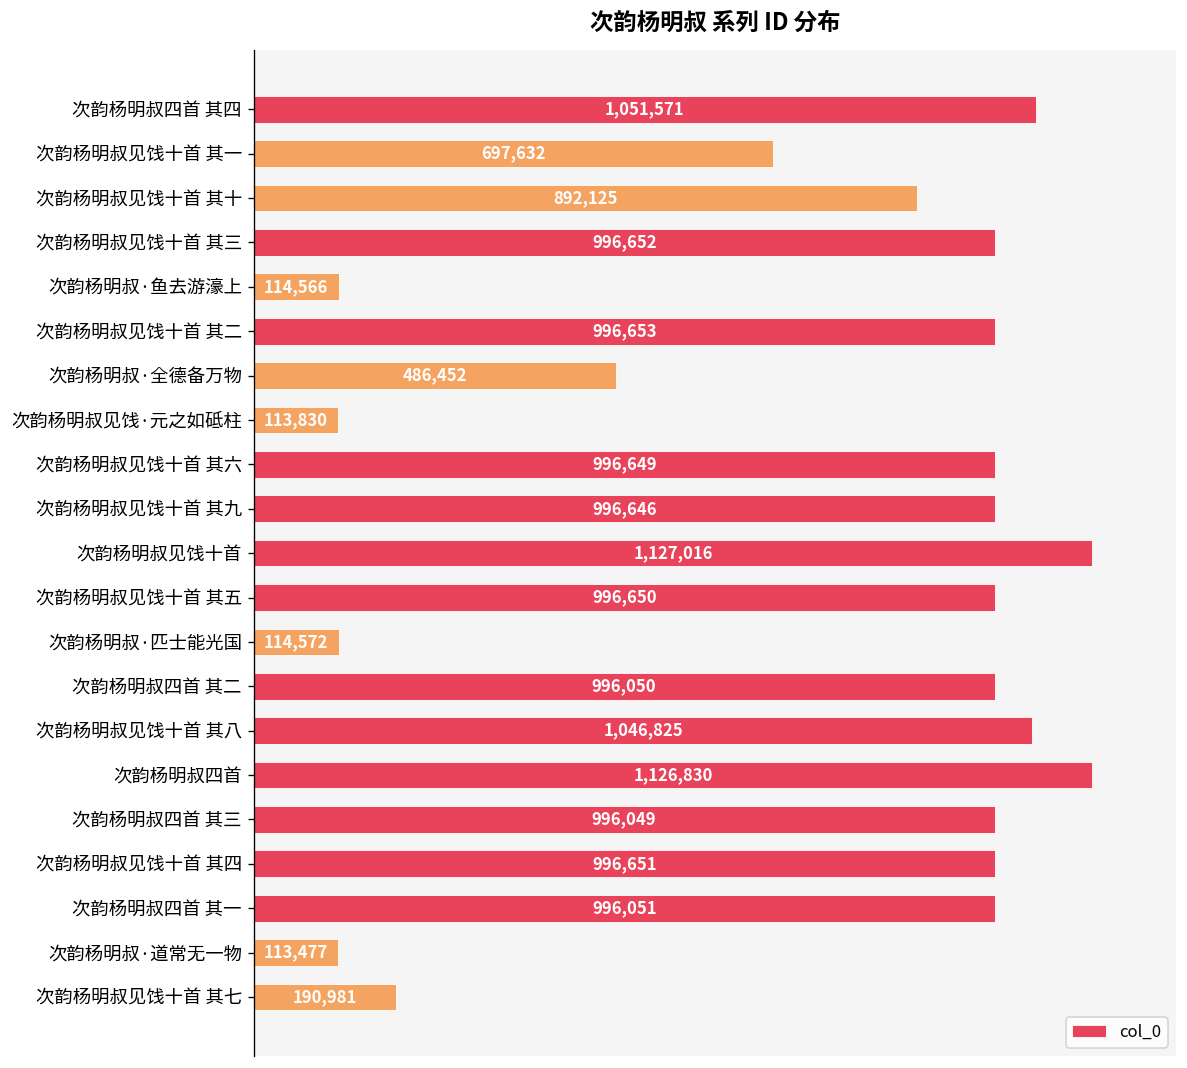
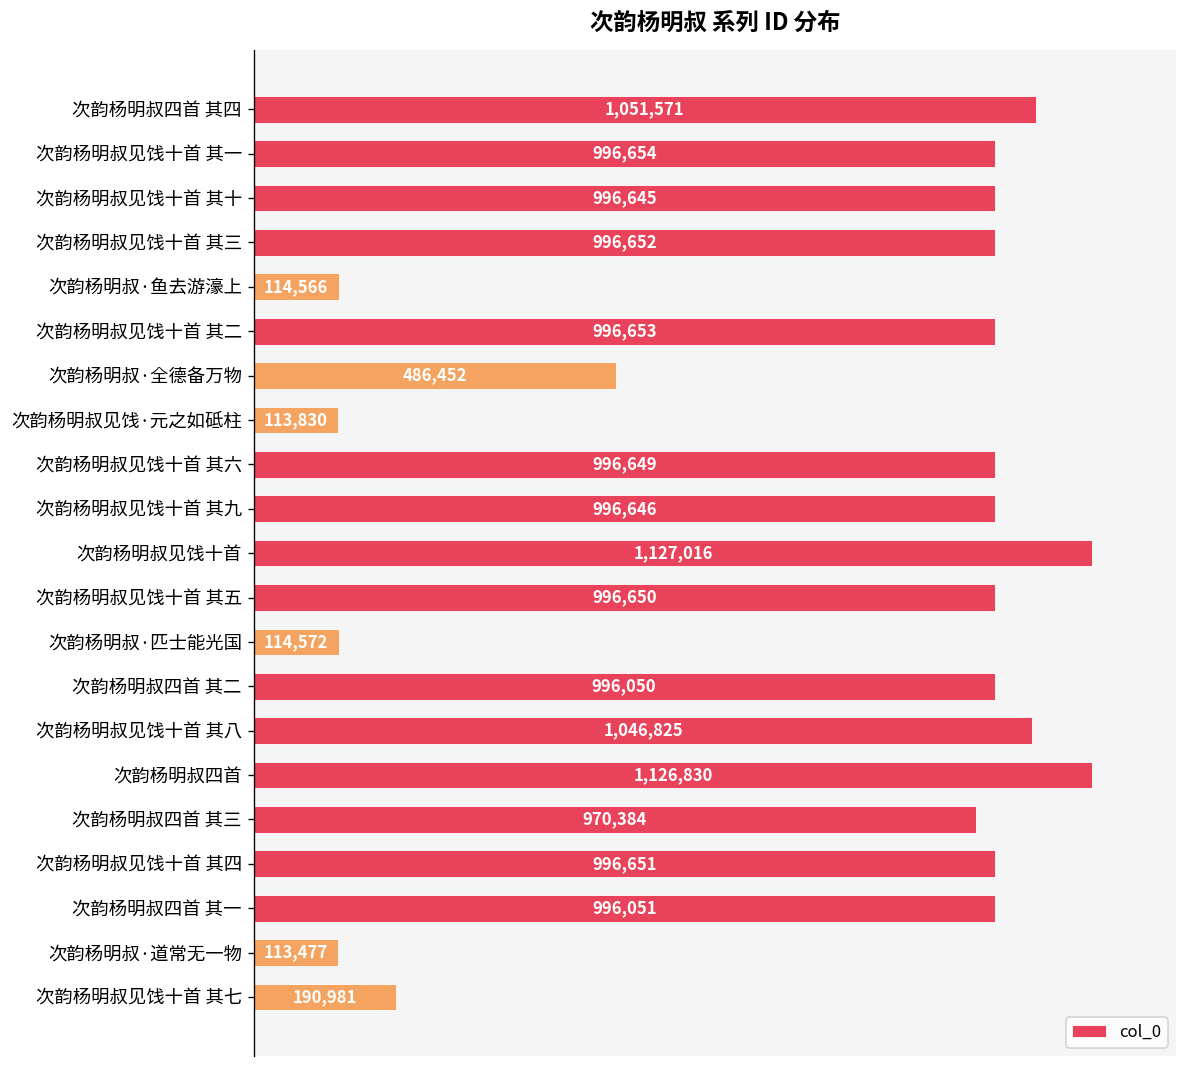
次韵杨明叔见饯十首 其一: 697,632 -> 996,654
次韵杨明叔见饯十首 其十: 892,125 -> 996,645
次韵杨明叔四首 其三: 996,049 -> 970,384
